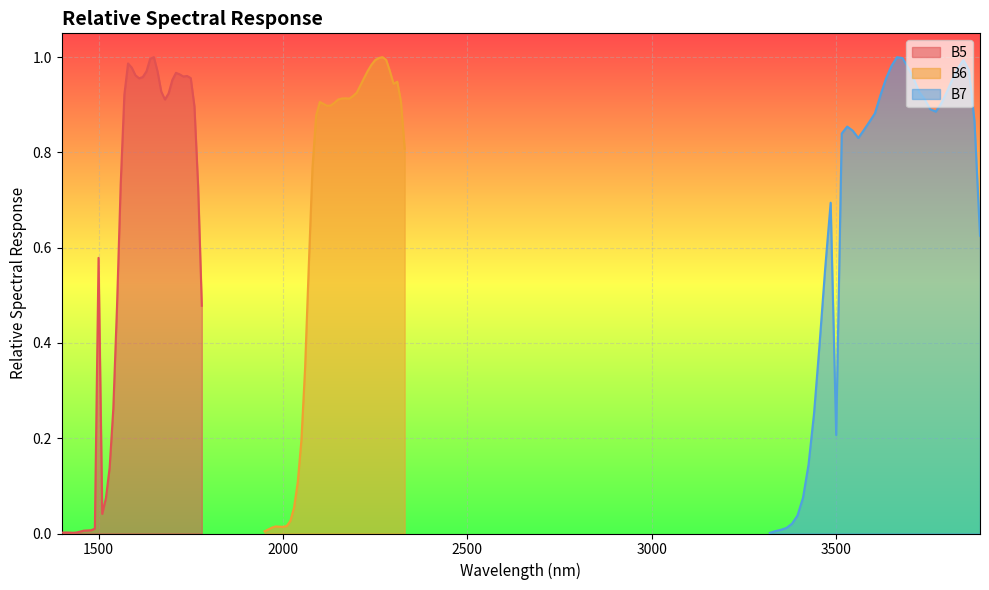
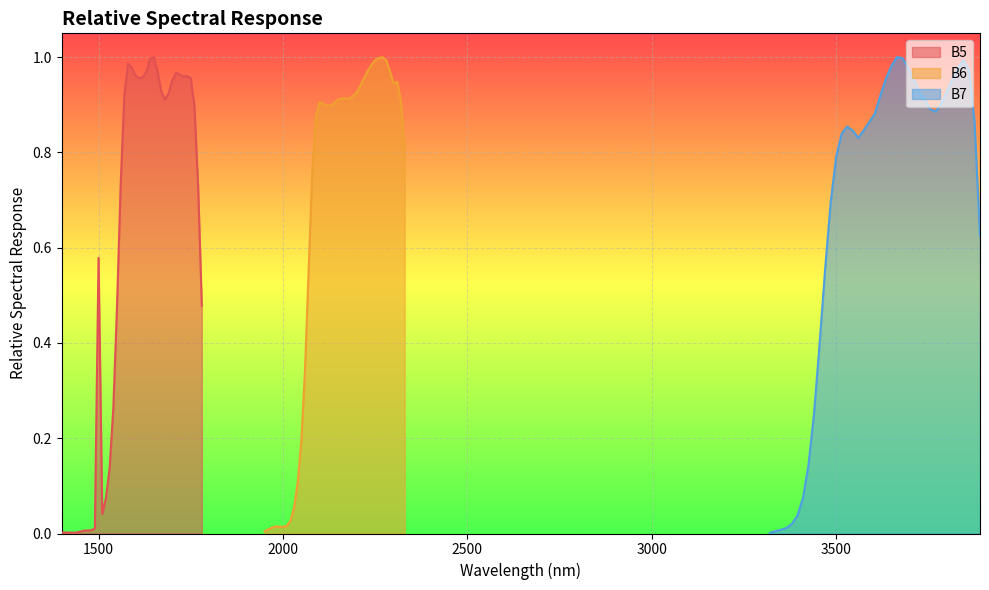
B7, 3500: 0.21 -> 0.79
